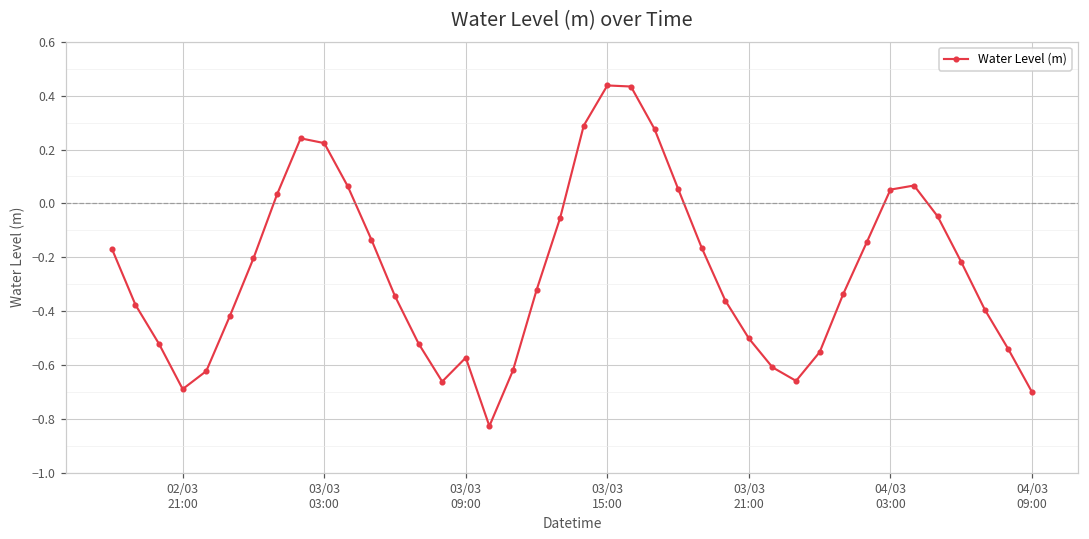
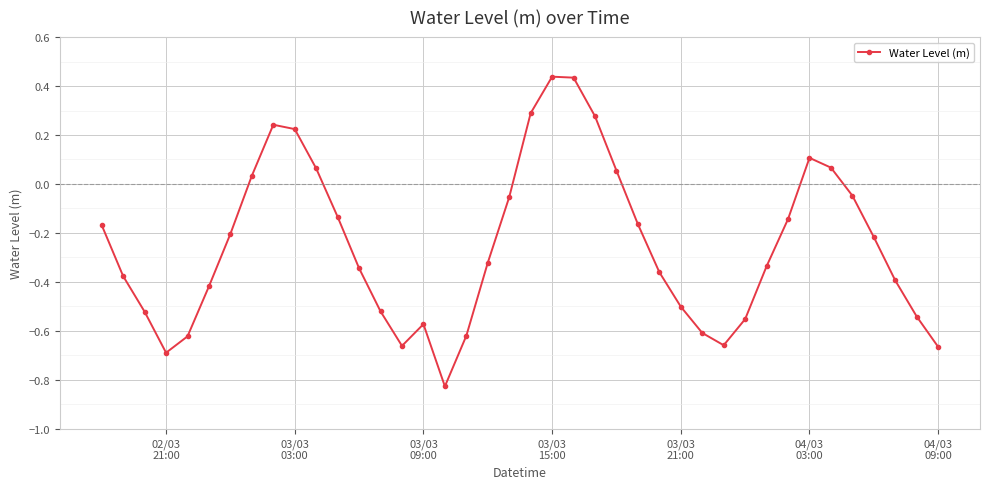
04/03 03:00: 0.05 -> 0.11
04/03 09:00: -0.70 -> -0.67
